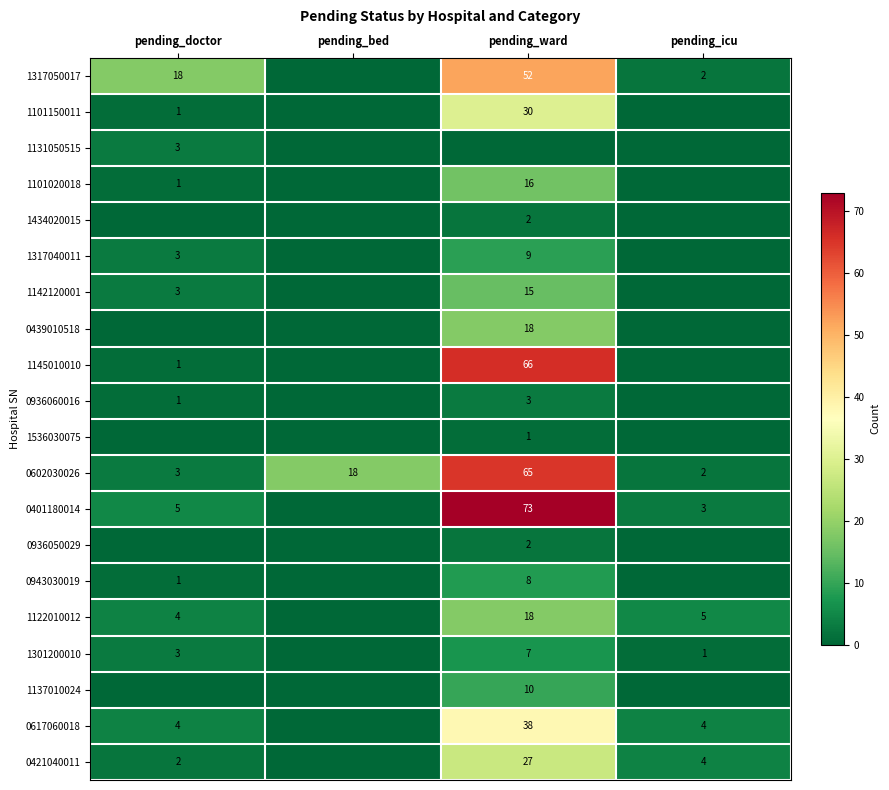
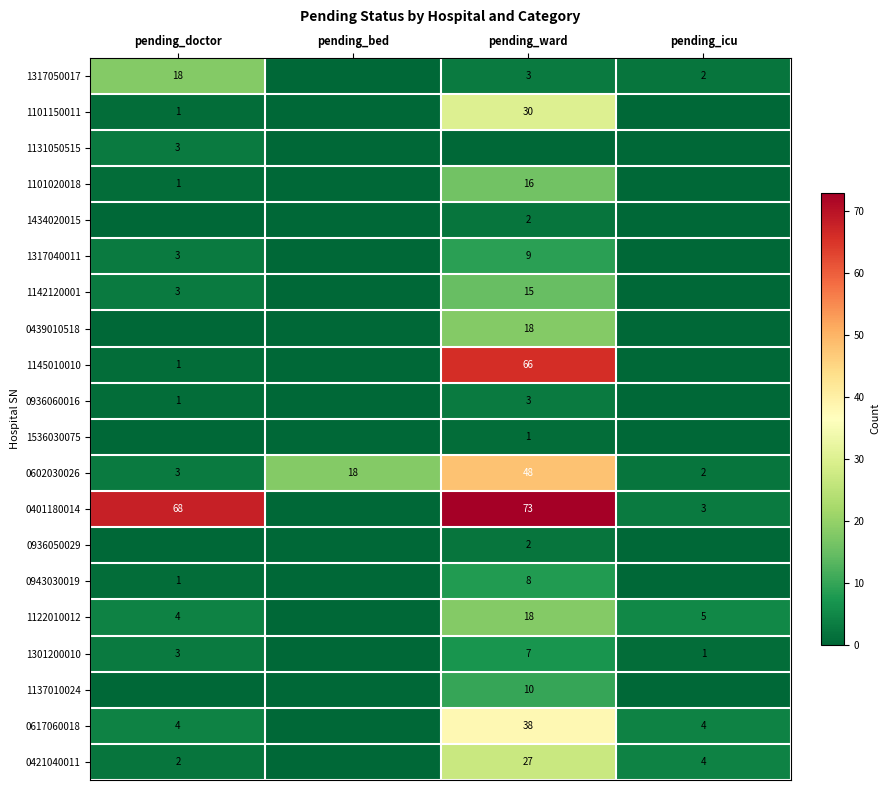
1317050017, pending_ward: 52 -> 3
0602030026, pending_ward: 65 -> 48
0401180014, pending_doctor: 5 -> 68
